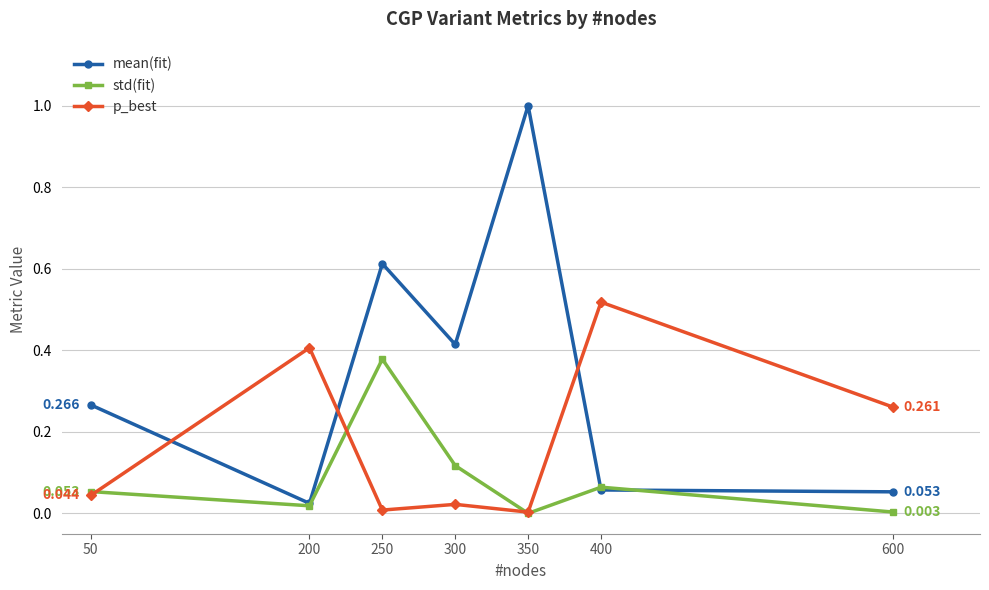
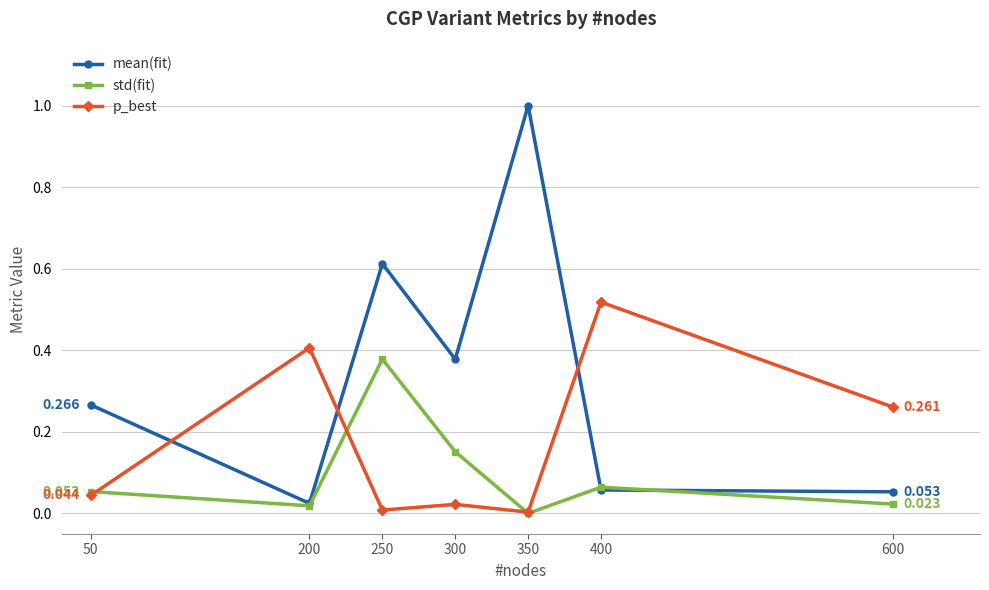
mean(fit), 300: 0.41 -> 0.38
std(fit), 300: 0.12 -> 0.15
std(fit), 600: 0.003 -> 0.023
